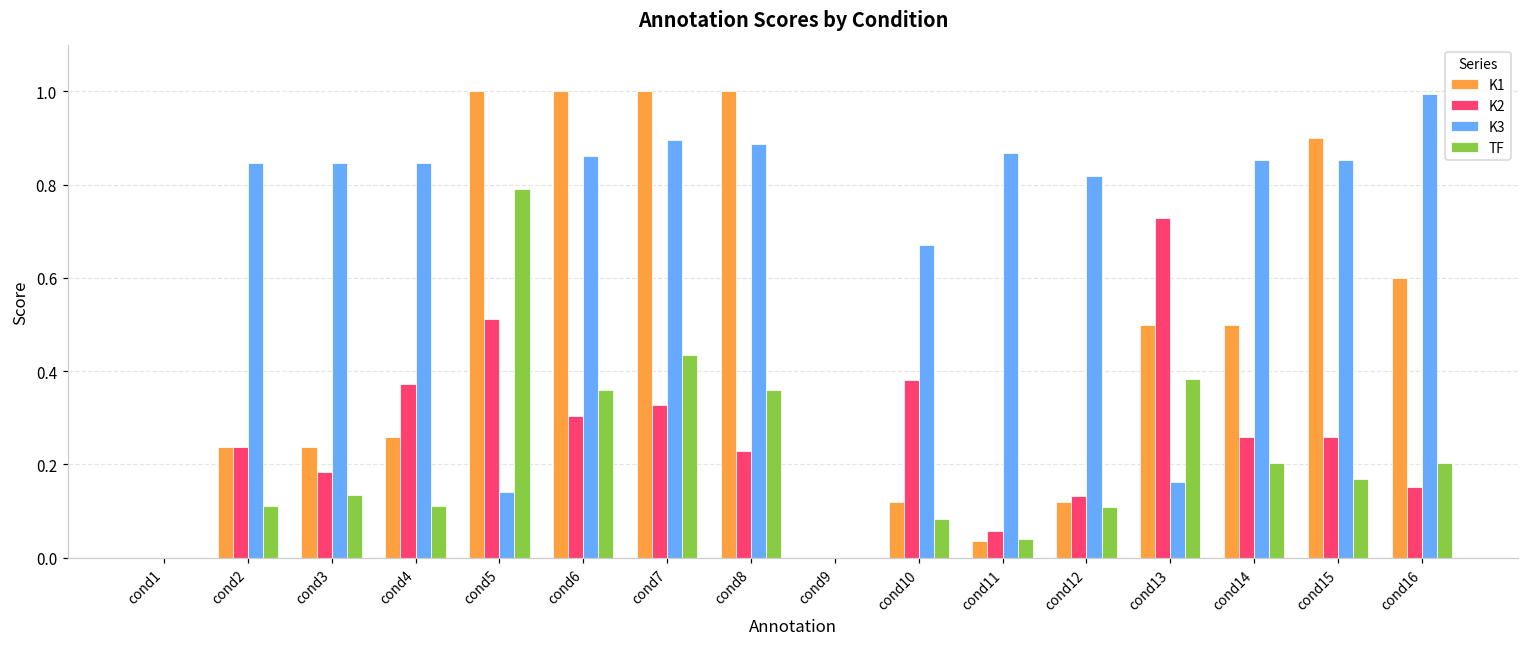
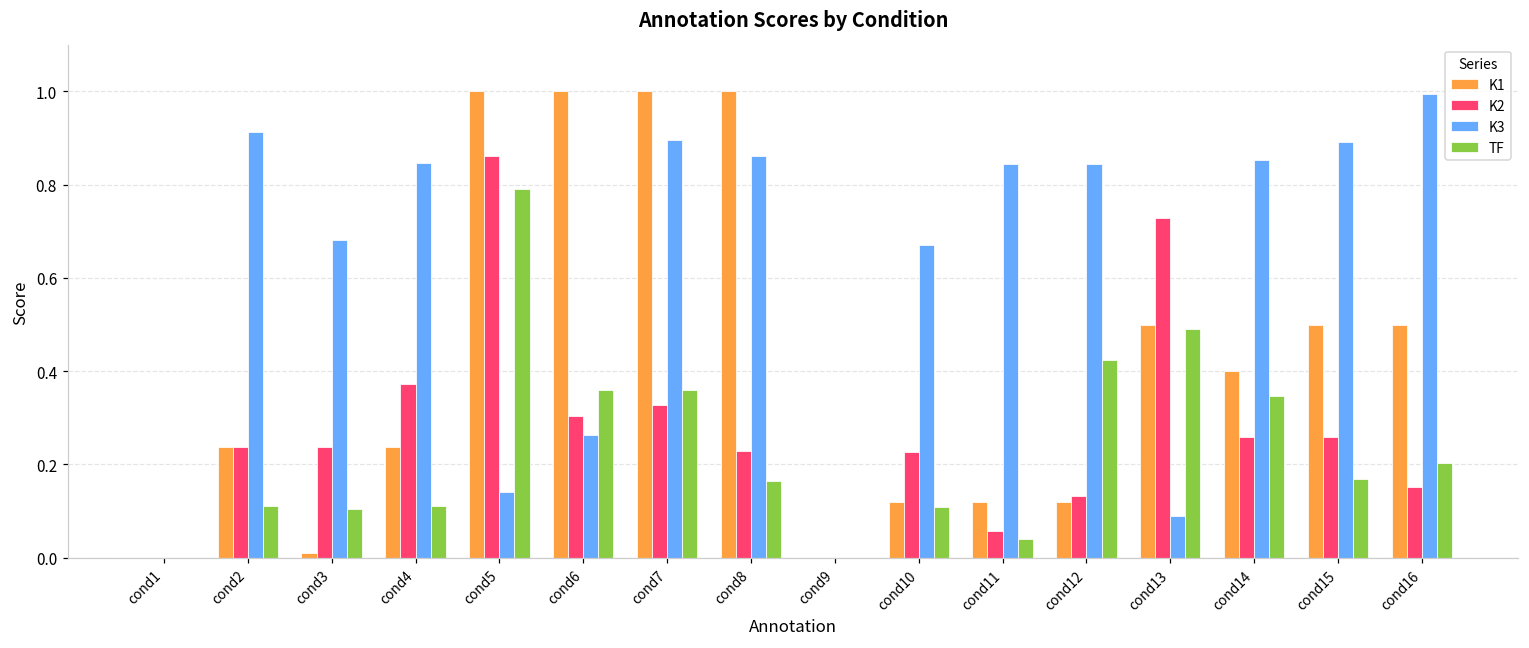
K3, cond2: 0.85 -> 0.91
K1, cond3: 0.24 -> 0.01
K2, cond3: 0.18 -> 0.24
K3, cond3: 0.85 -> 0.68
TF, cond3: 0.14 -> 0.10
K1, cond4: 0.26 -> 0.24
K2, cond5: 0.51 -> 0.86
K3, cond6: 0.86 -> 0.26
TF, cond7: 0.43 -> 0.36
K3, cond8: 0.89 -> 0.86
TF, cond8: 0.36 -> 0.16
K2, cond10: 0.38 -> 0.23
TF, cond10: 0.08 -> 0.11
K1, cond11: 0.04 -> 0.12
K3, cond11: 0.87 -> 0.85
K3, cond12: 0.82 -> 0.85
TF, cond12: 0.11 -> 0.42
K3, cond13: 0.16 -> 0.09
TF, cond13: 0.38 -> 0.49
K1, cond14: 0.5 -> 0.4
TF, cond14: 0.20 -> 0.35
K1, cond15: 0.9 -> 0.5
K3, cond15: 0.85 -> 0.89
K1, cond16: 0.6 -> 0.5
